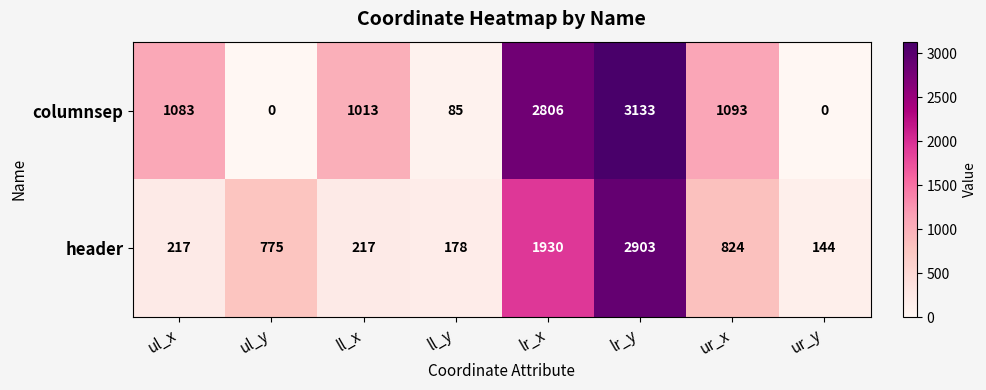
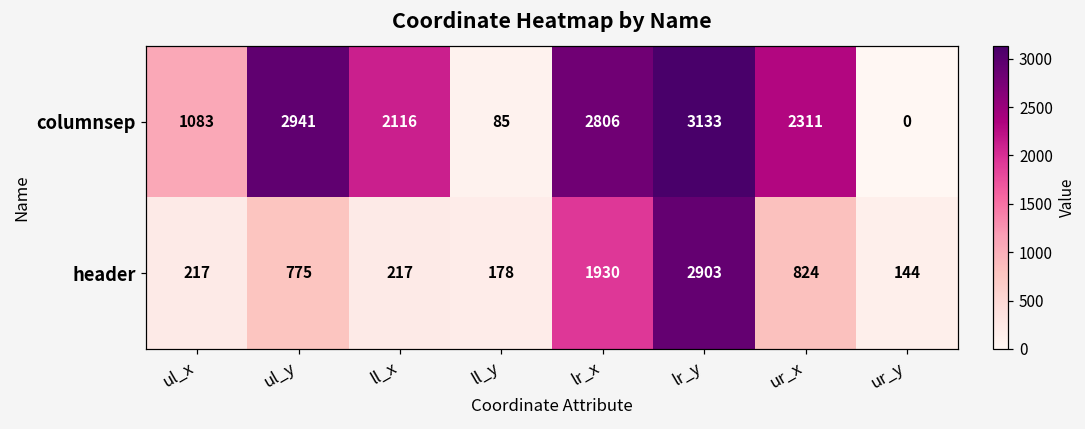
columnsep, ul_y: 0 -> 2941
columnsep, ll_x: 1013 -> 2116
columnsep, ur_x: 1093 -> 2311
